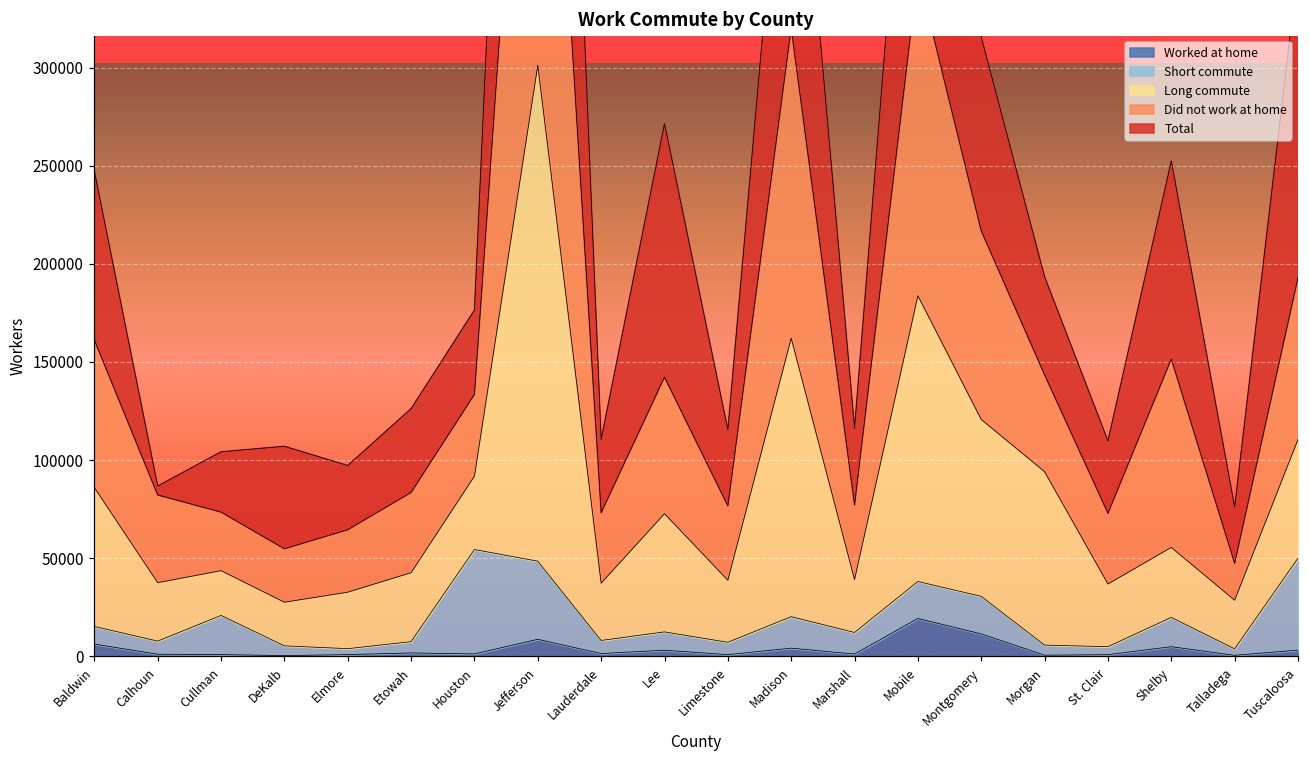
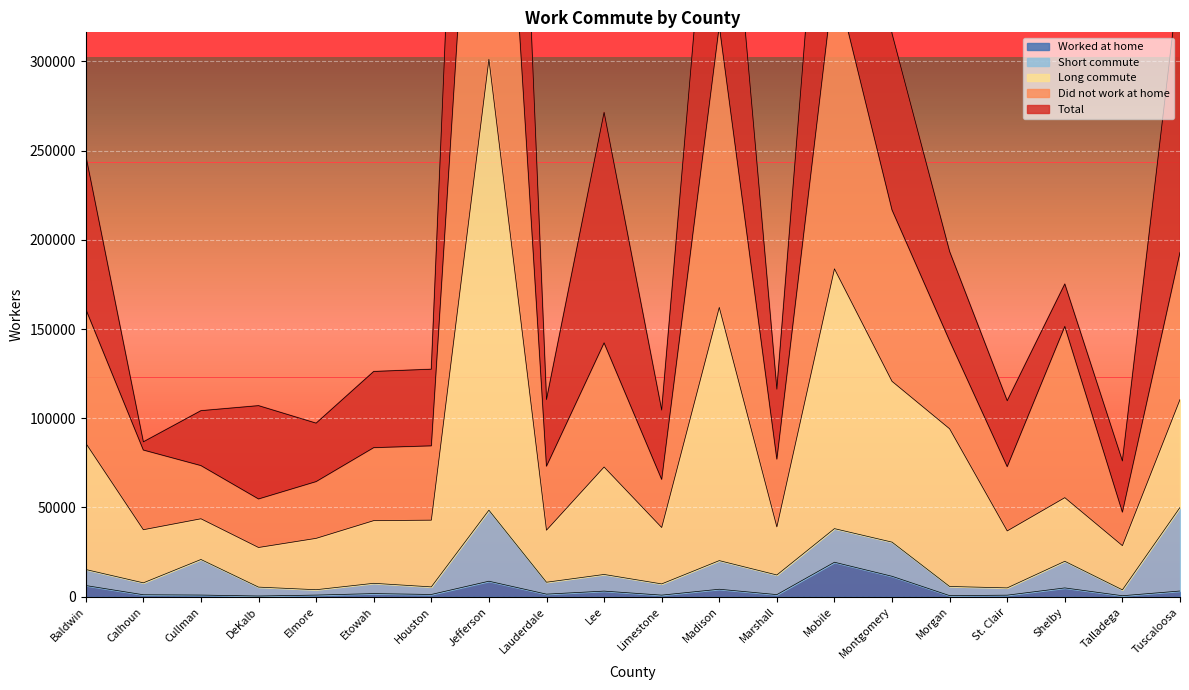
Short commute, Houston: 53000 -> 4000
Did not work at home, Limestone: 38000 -> 27000
Total, Shelby: 101000 -> 24000
